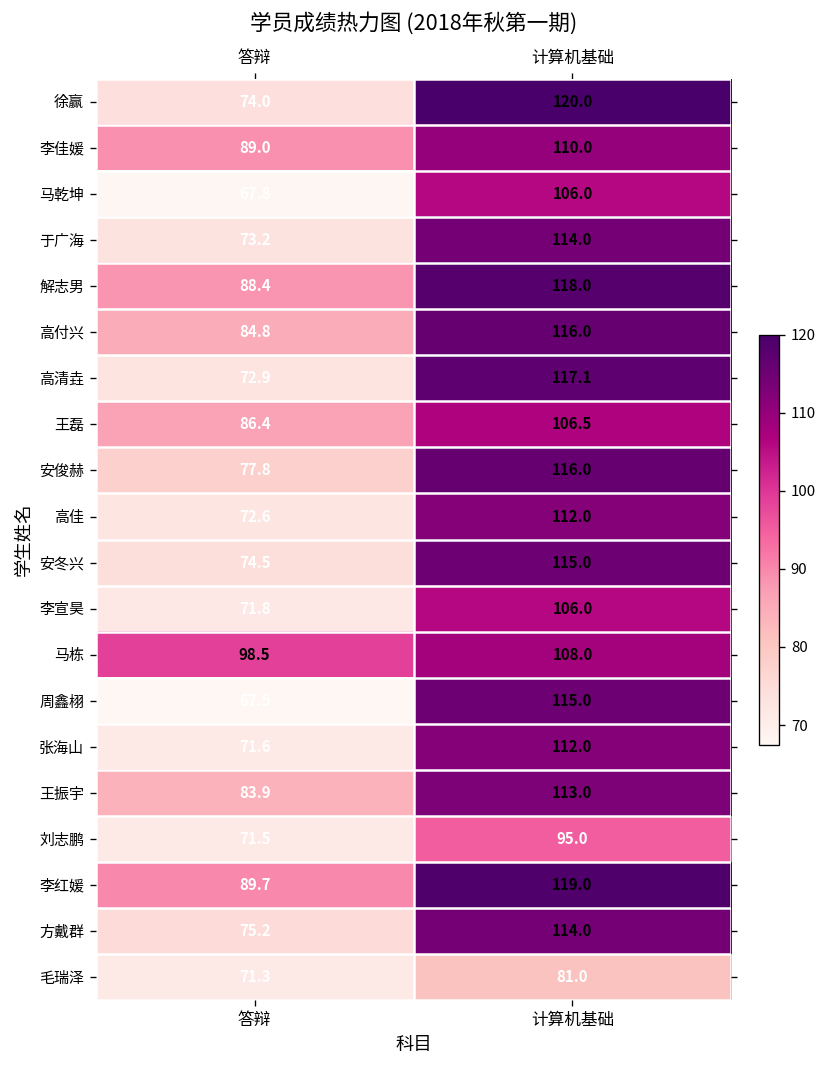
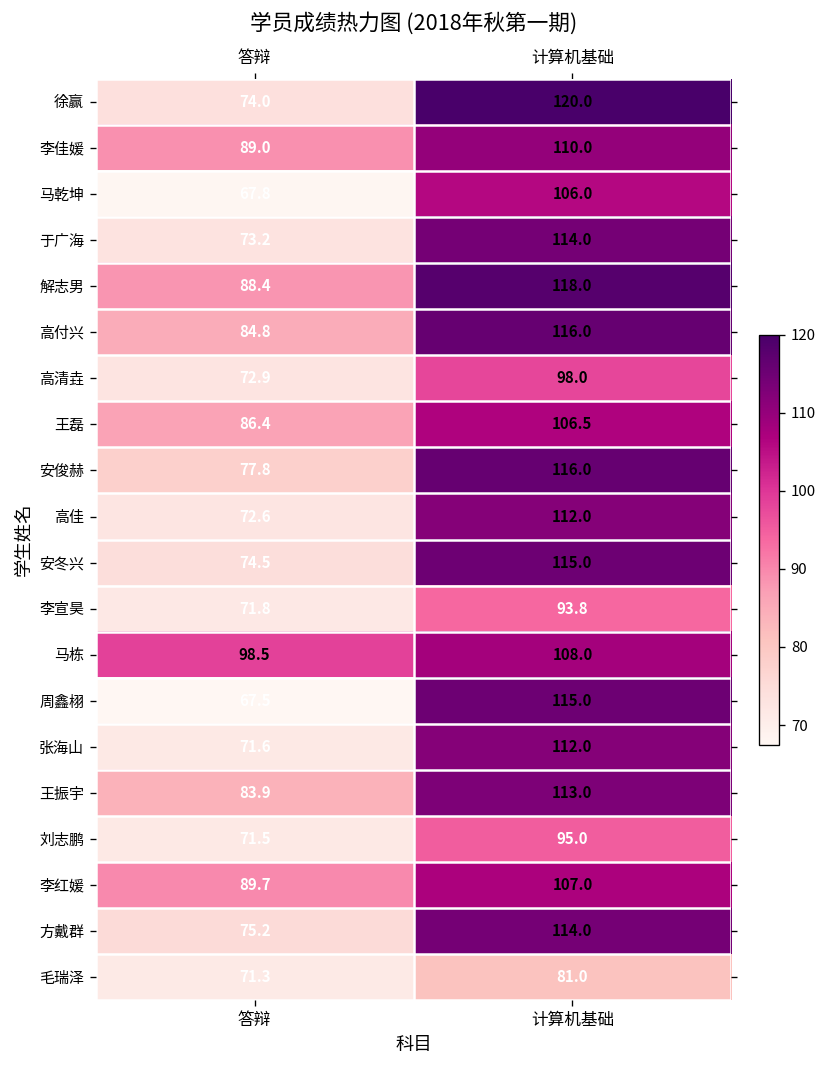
高清垚, 计算机基础: 117.1 -> 98.0
李宣昊, 计算机基础: 106.0 -> 93.8
李红媛, 计算机基础: 119.0 -> 107.0
